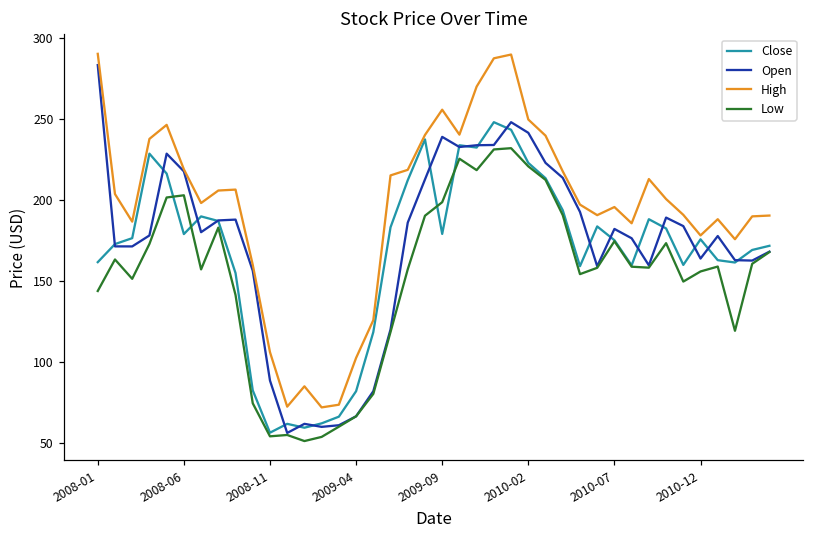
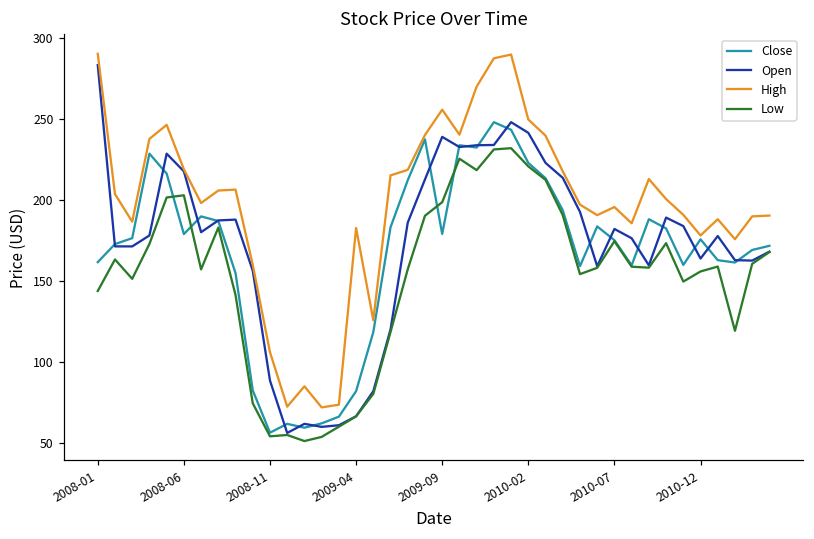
High, 2009-04: 103 -> 183
